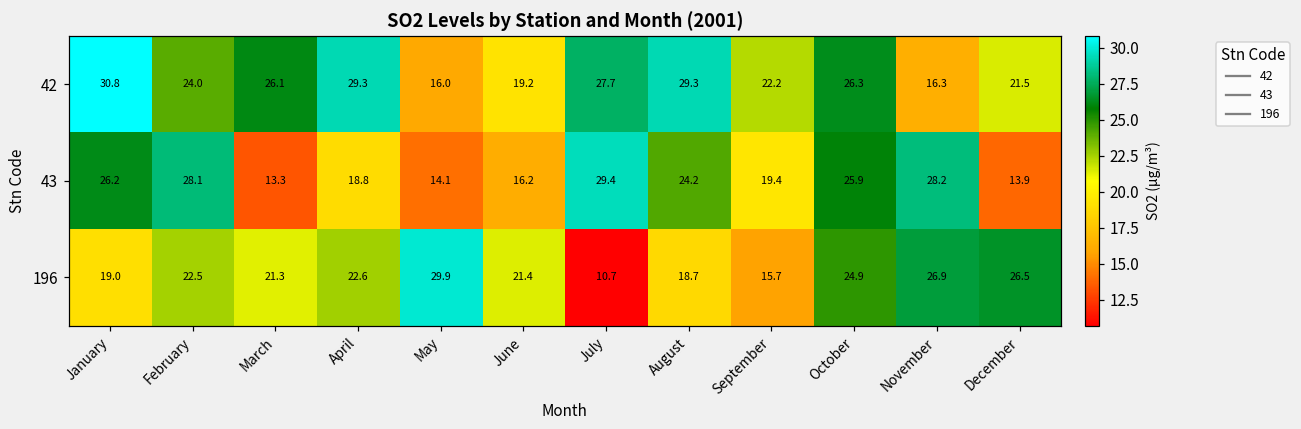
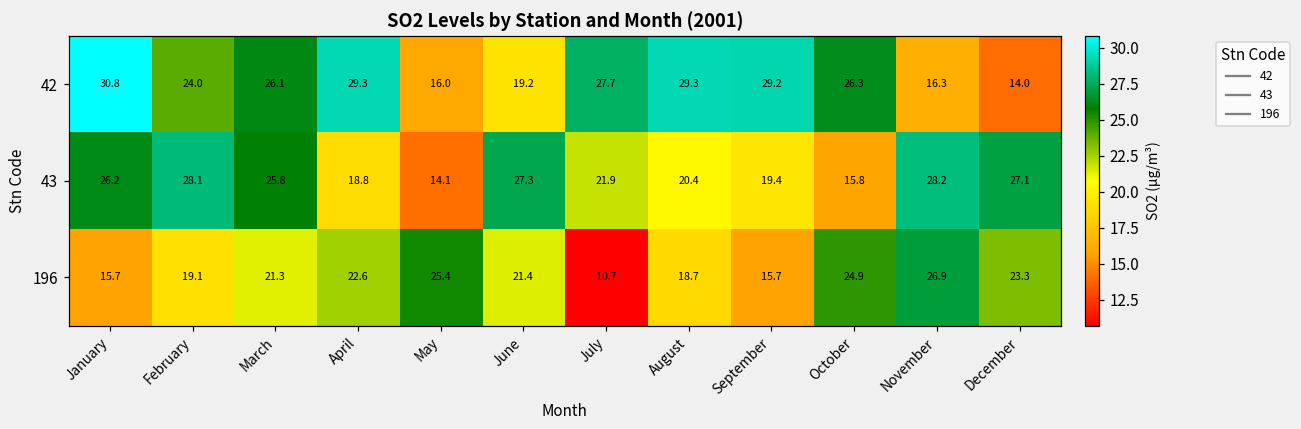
42, September: 22.2 -> 29.2
42, December: 21.5 -> 14.0
43, March: 13.3 -> 25.8
43, June: 16.2 -> 27.3
43, July: 29.4 -> 21.9
43, August: 24.2 -> 20.4
43, October: 25.9 -> 15.8
43, December: 13.9 -> 27.1
196, January: 19.0 -> 15.7
196, February: 22.5 -> 19.1
196, May: 29.9 -> 25.4
196, December: 26.5 -> 23.3
